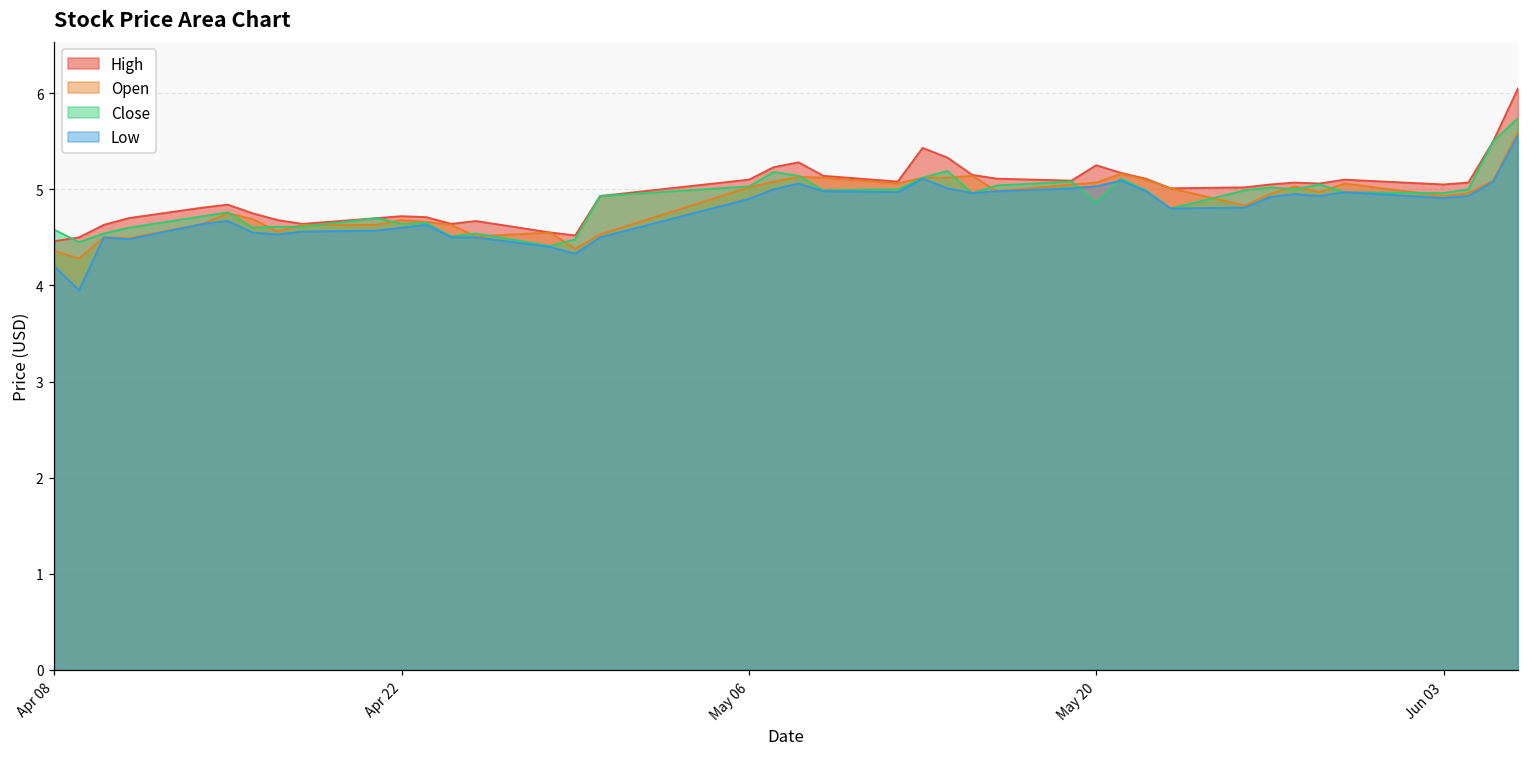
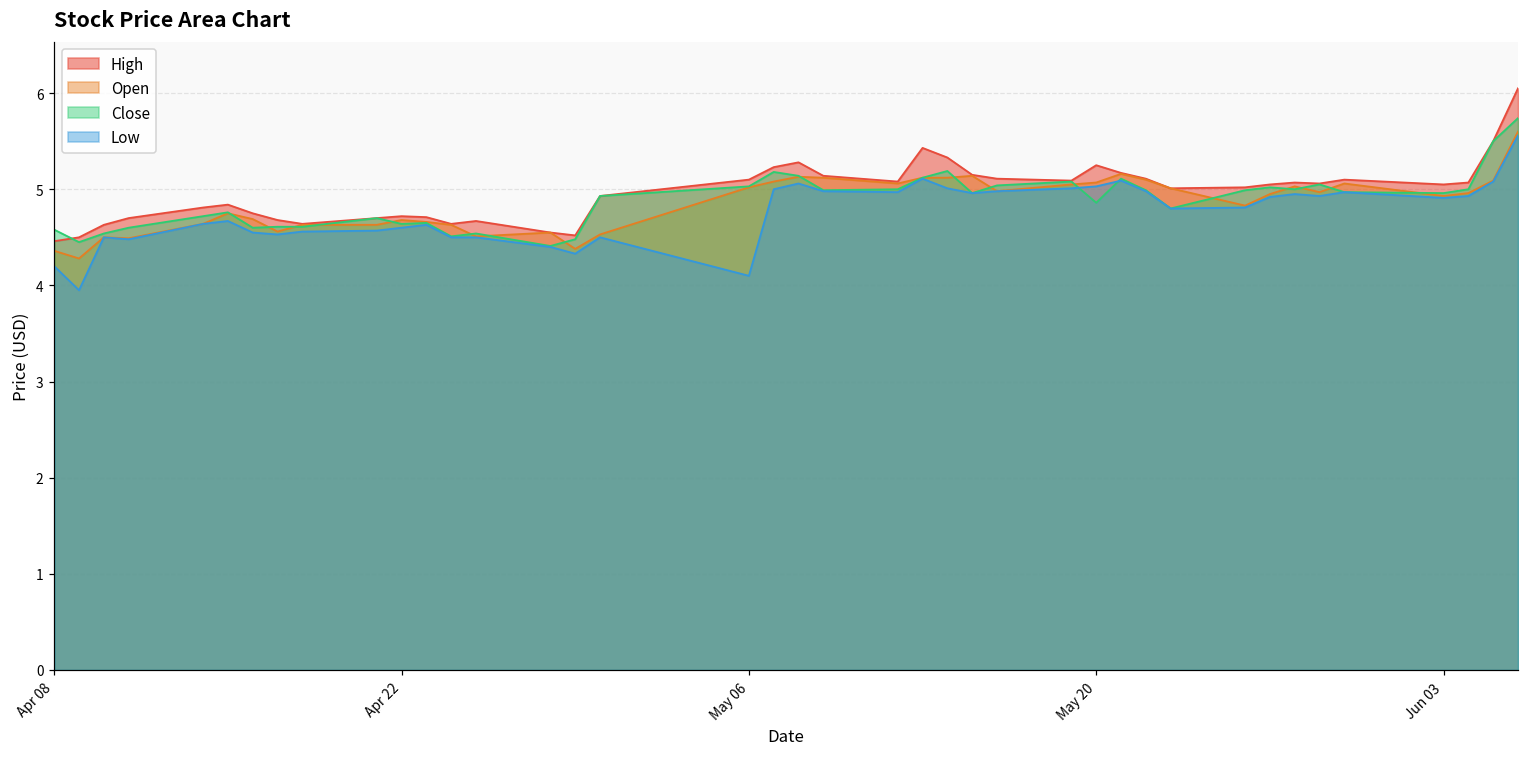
Low, May 06: 4.9 -> 4.1
